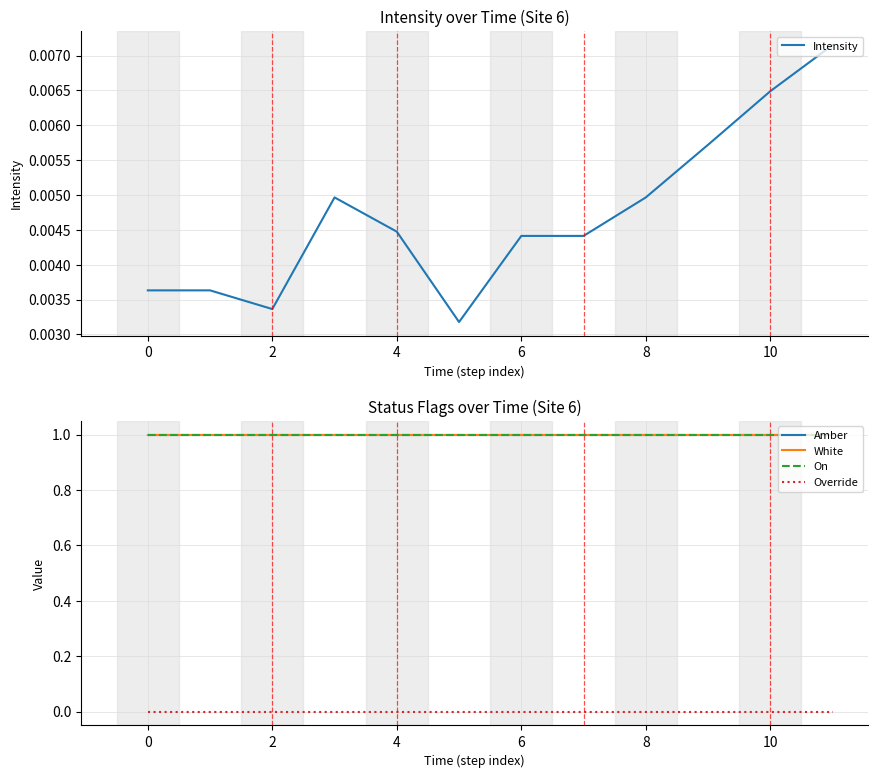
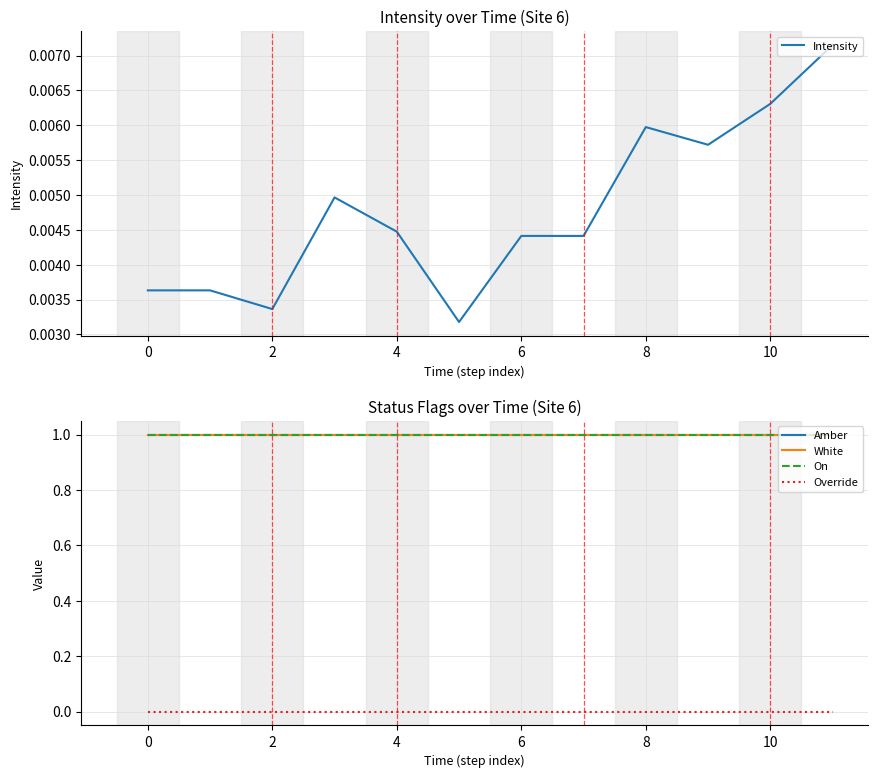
Intensity over Time (Site 6), 8: 0.0050 -> 0.0060
Intensity over Time (Site 6), 10: 0.0065 -> 0.0063
